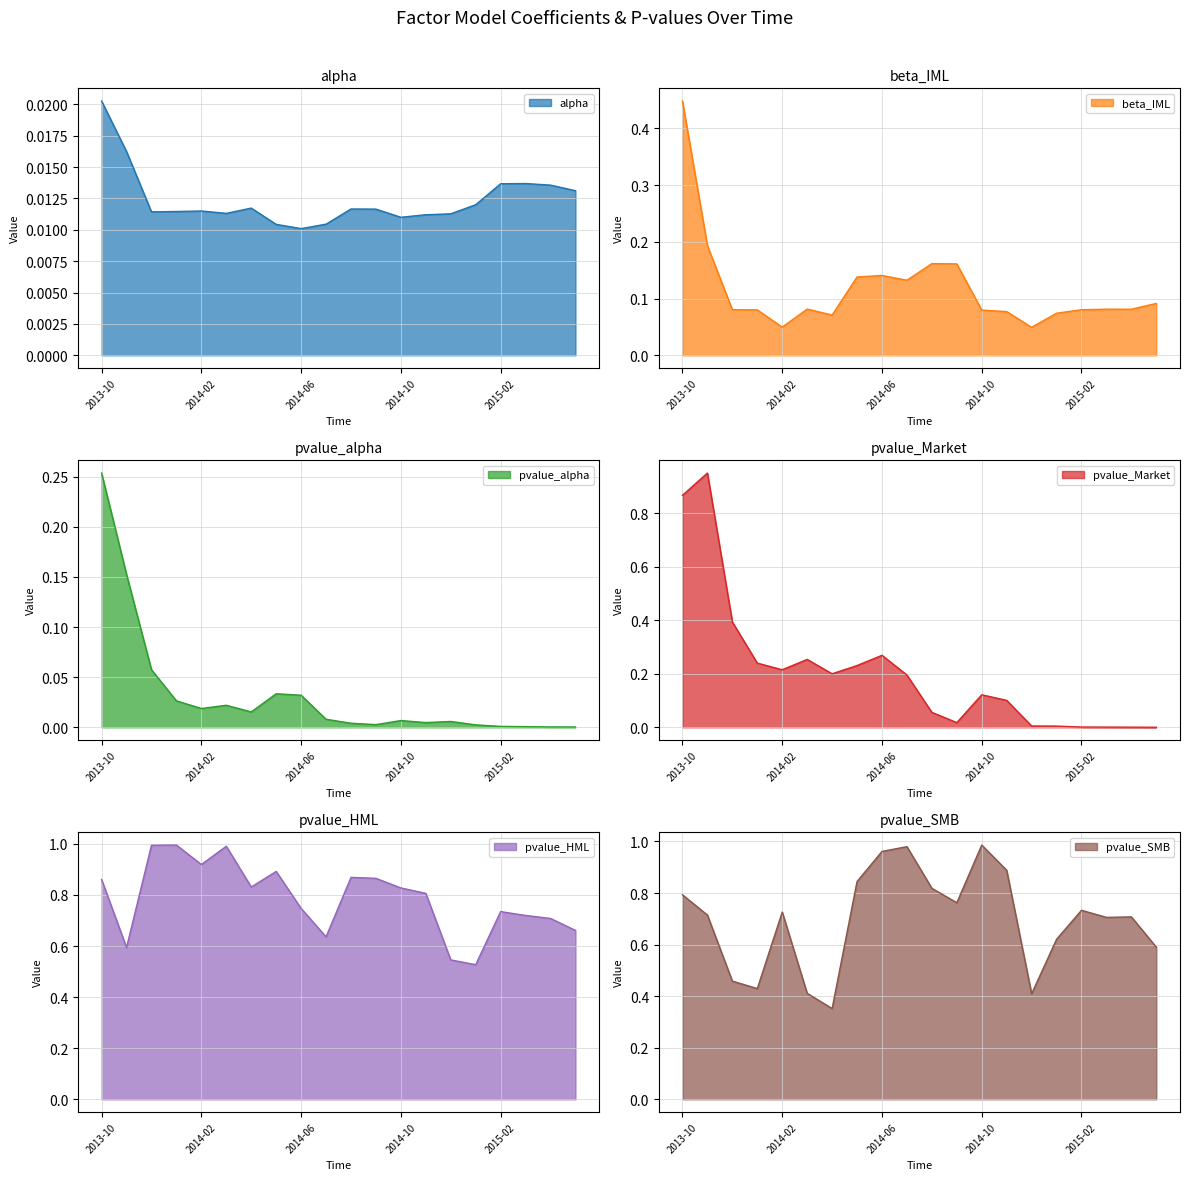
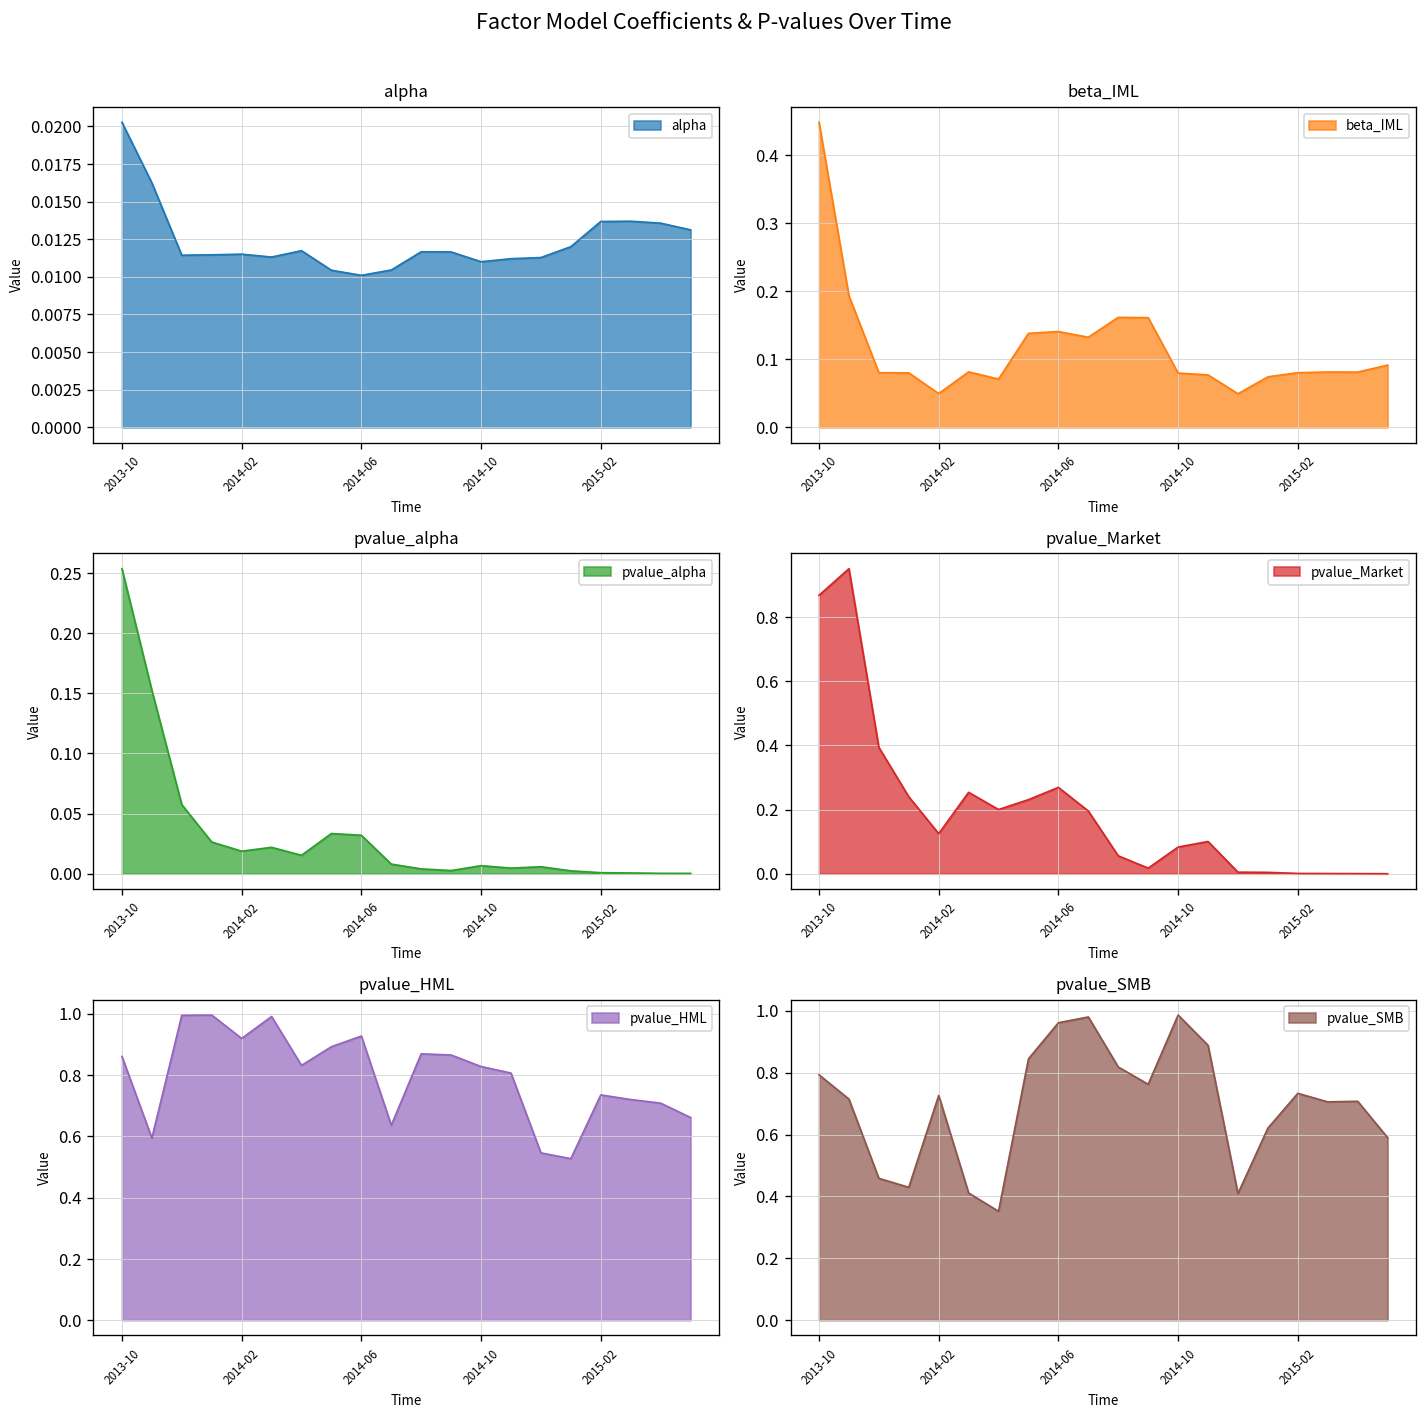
pvalue_Market, 2014-02: 0.22 -> 0.12
pvalue_Market, 2014-10: 0.12 -> 0.08
pvalue_HML, 2014-06: 0.75 -> 0.93
